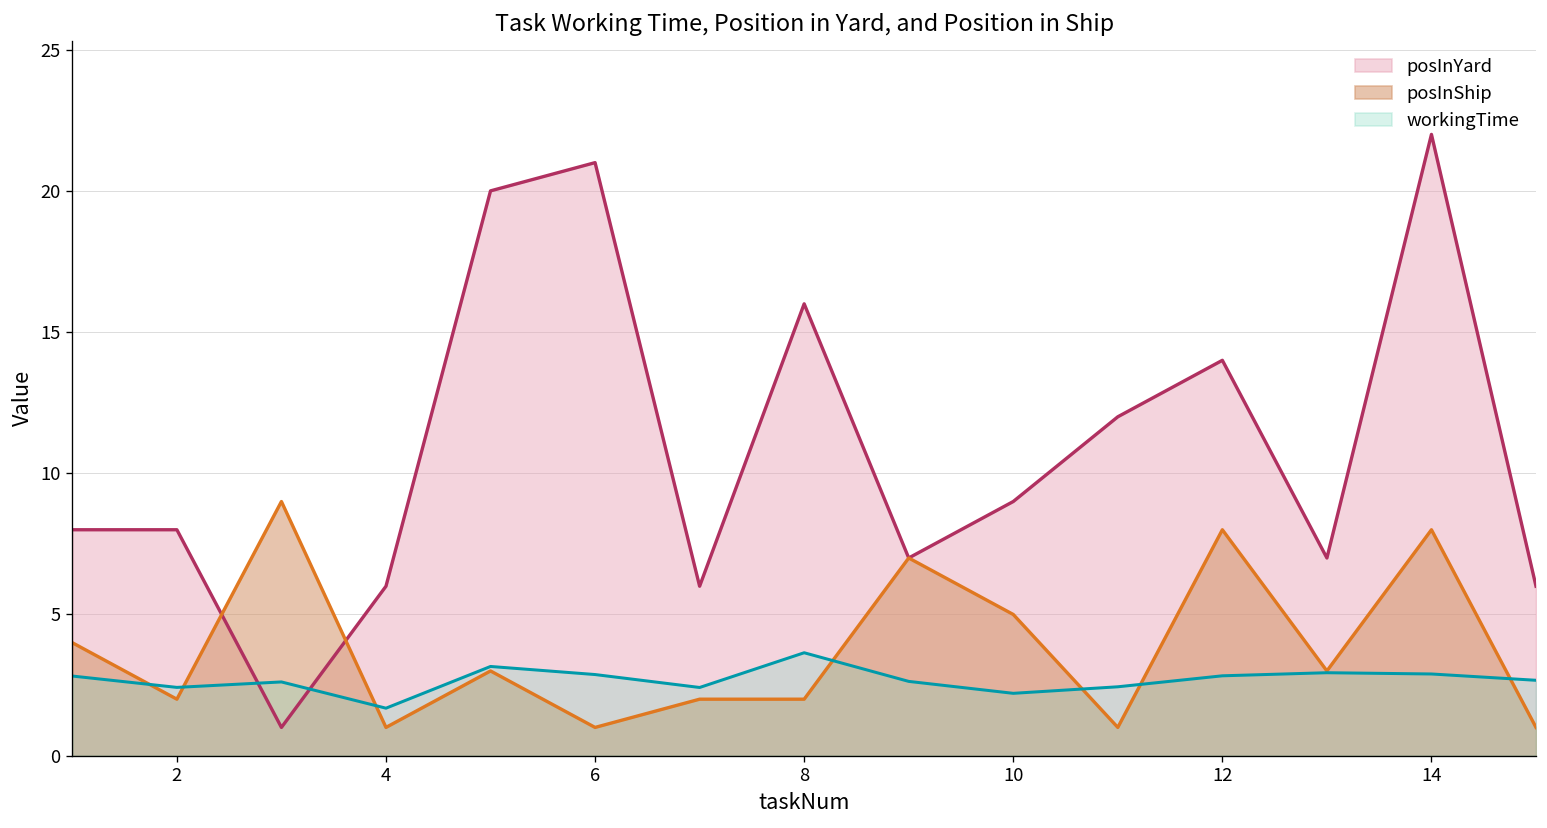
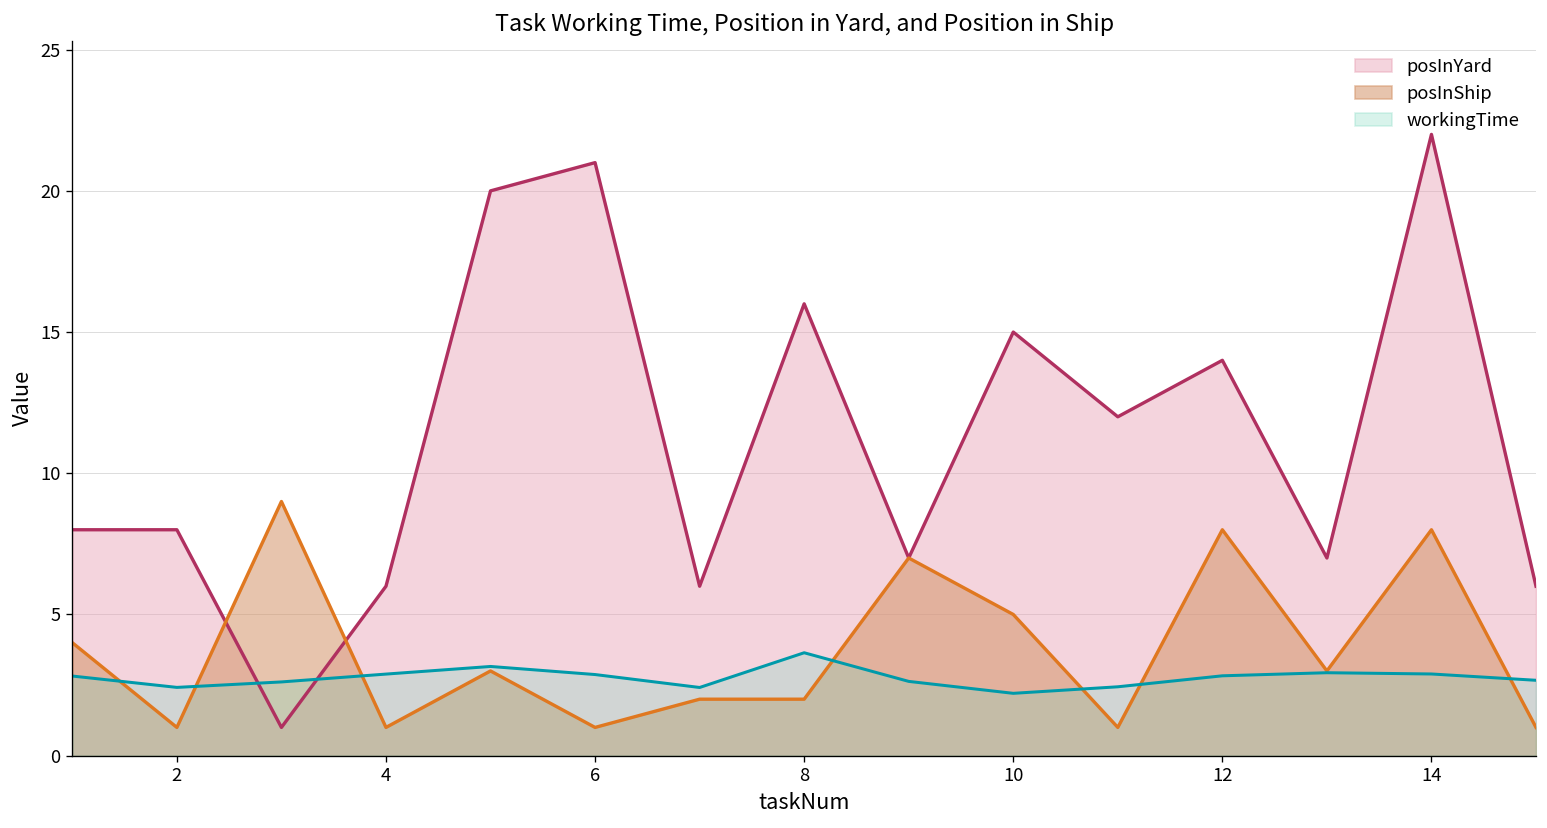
posInShip, 2: 2 -> 1
workingTime, 4: 1.7 -> 2.9
posInYard, 10: 9 -> 15
